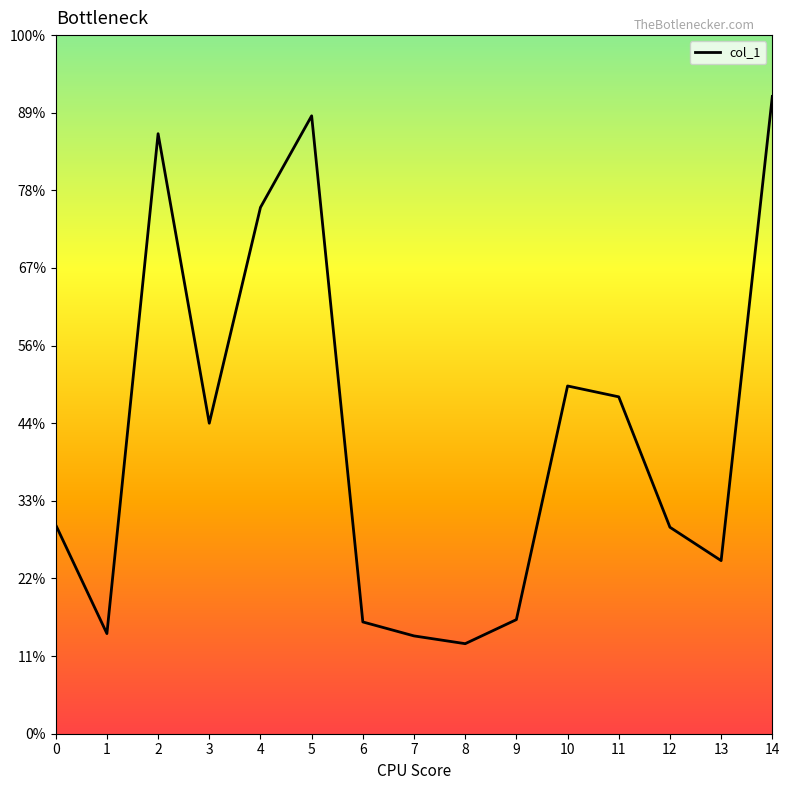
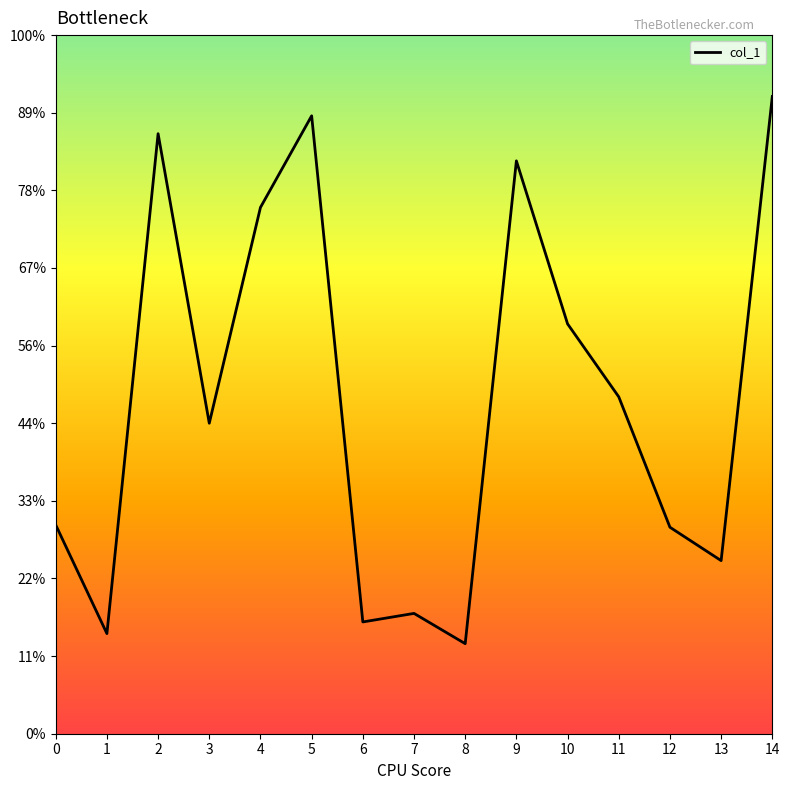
7: 14% -> 17%
9: 16% -> 82%
10: 50% -> 59%
